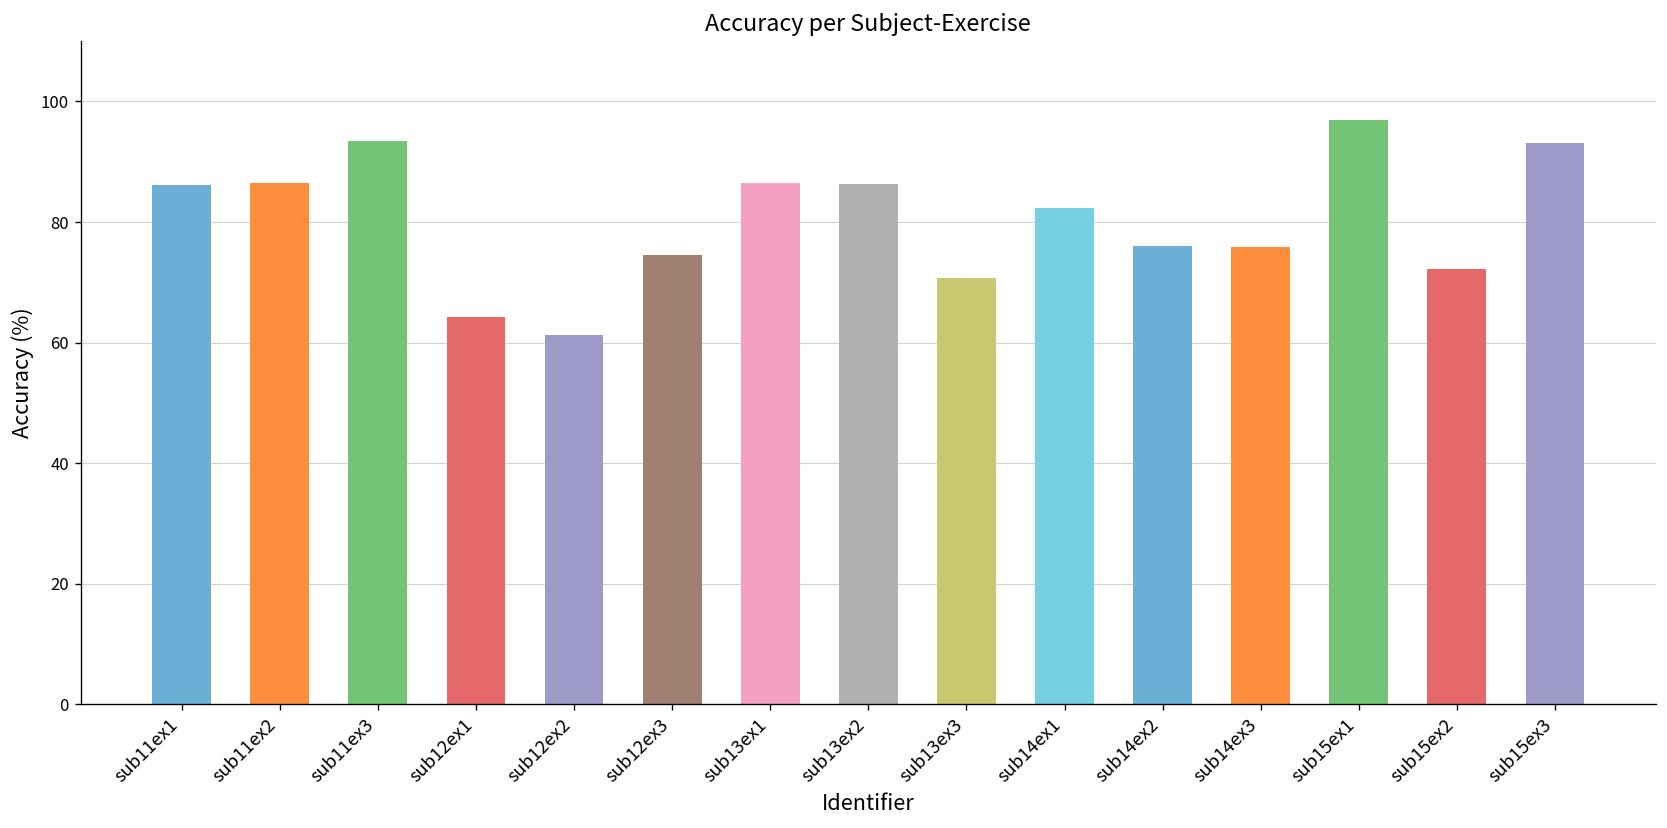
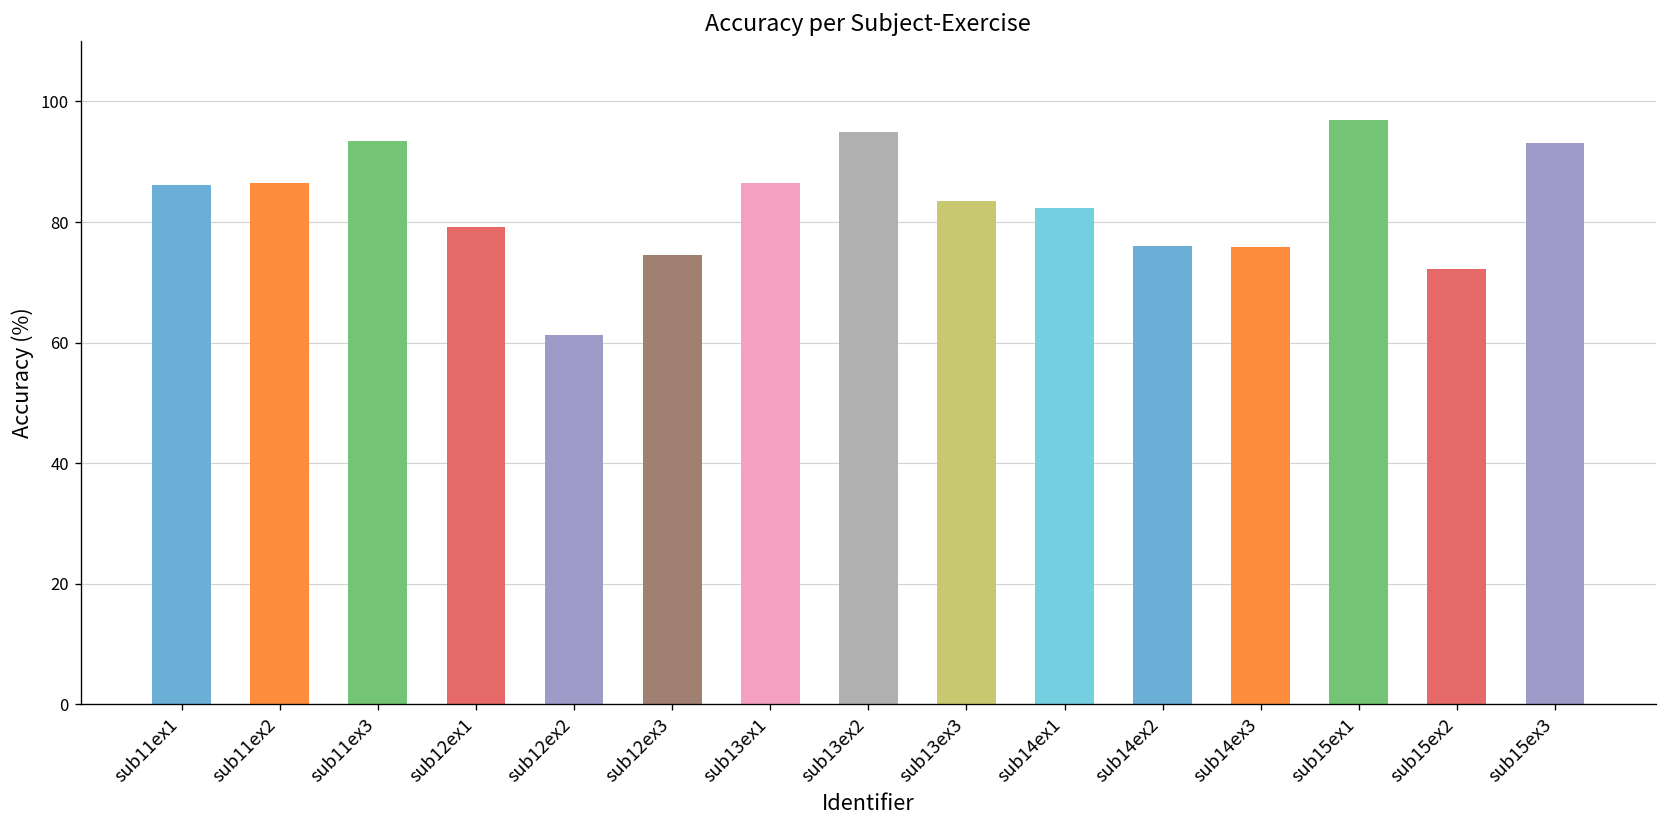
sub12ex1: 64 -> 79
sub13ex2: 86 -> 95
sub13ex3: 71 -> 83
